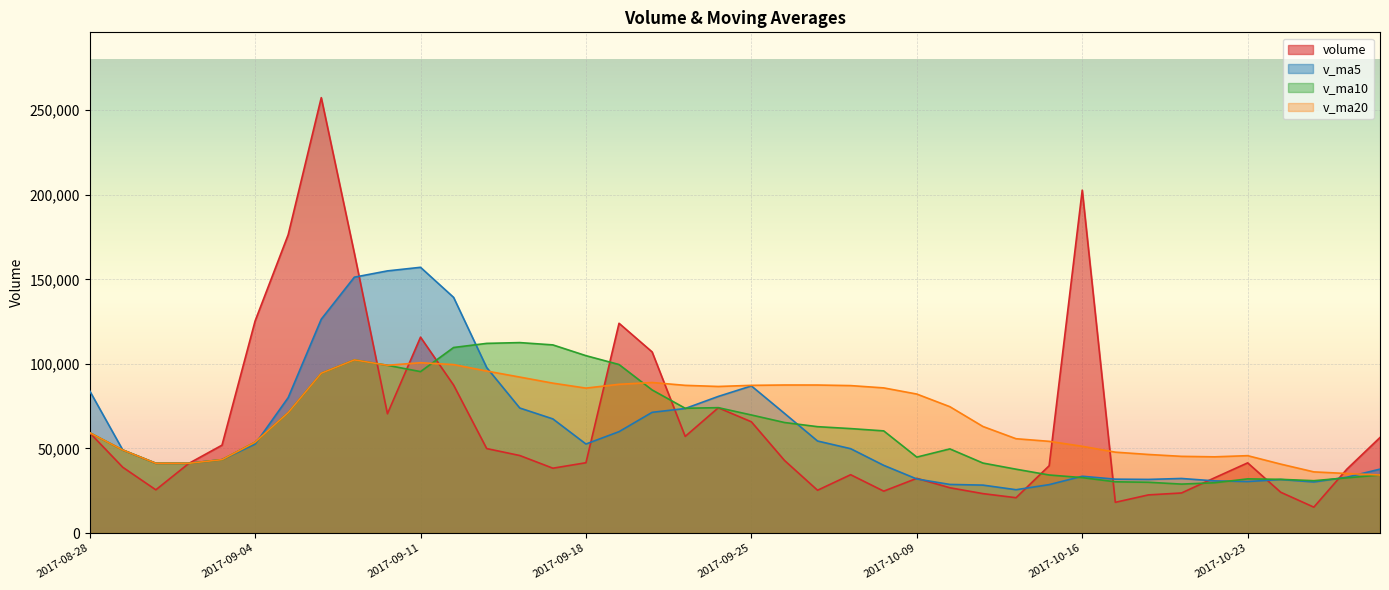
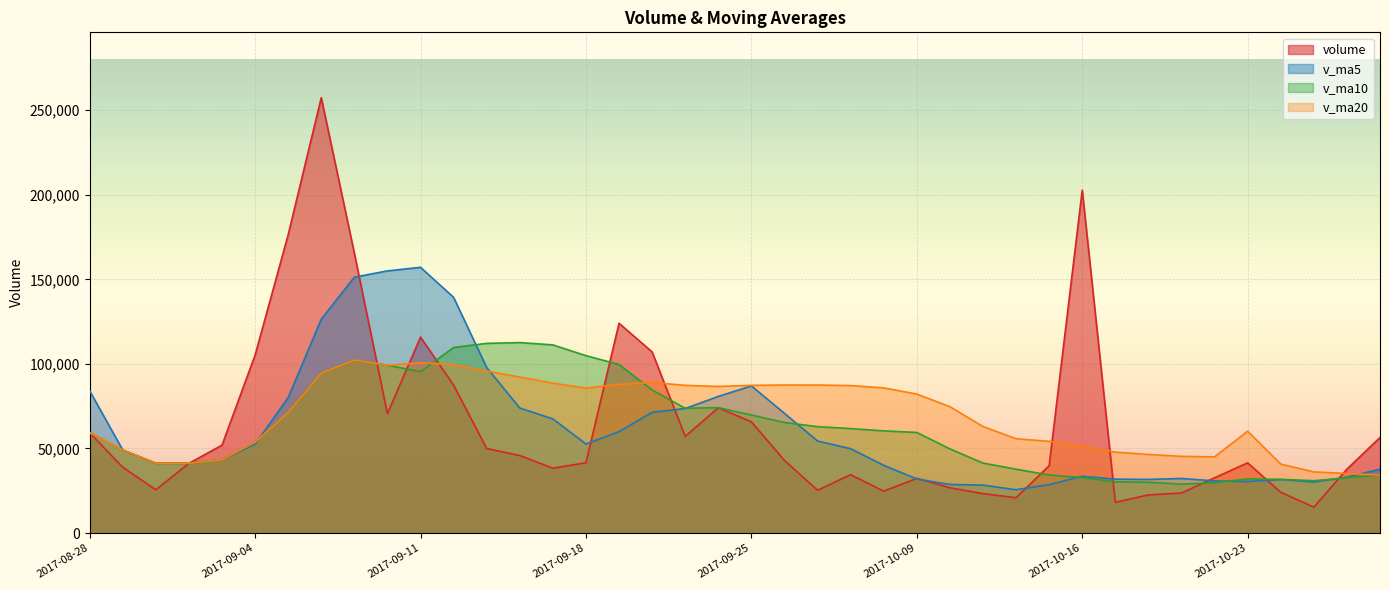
volume, 2017-09-04: 125,000 -> 105,000
v_ma10, 2017-10-09: 45,000 -> 59,000
v_ma20, 2017-10-23: 46,000 -> 60,000
